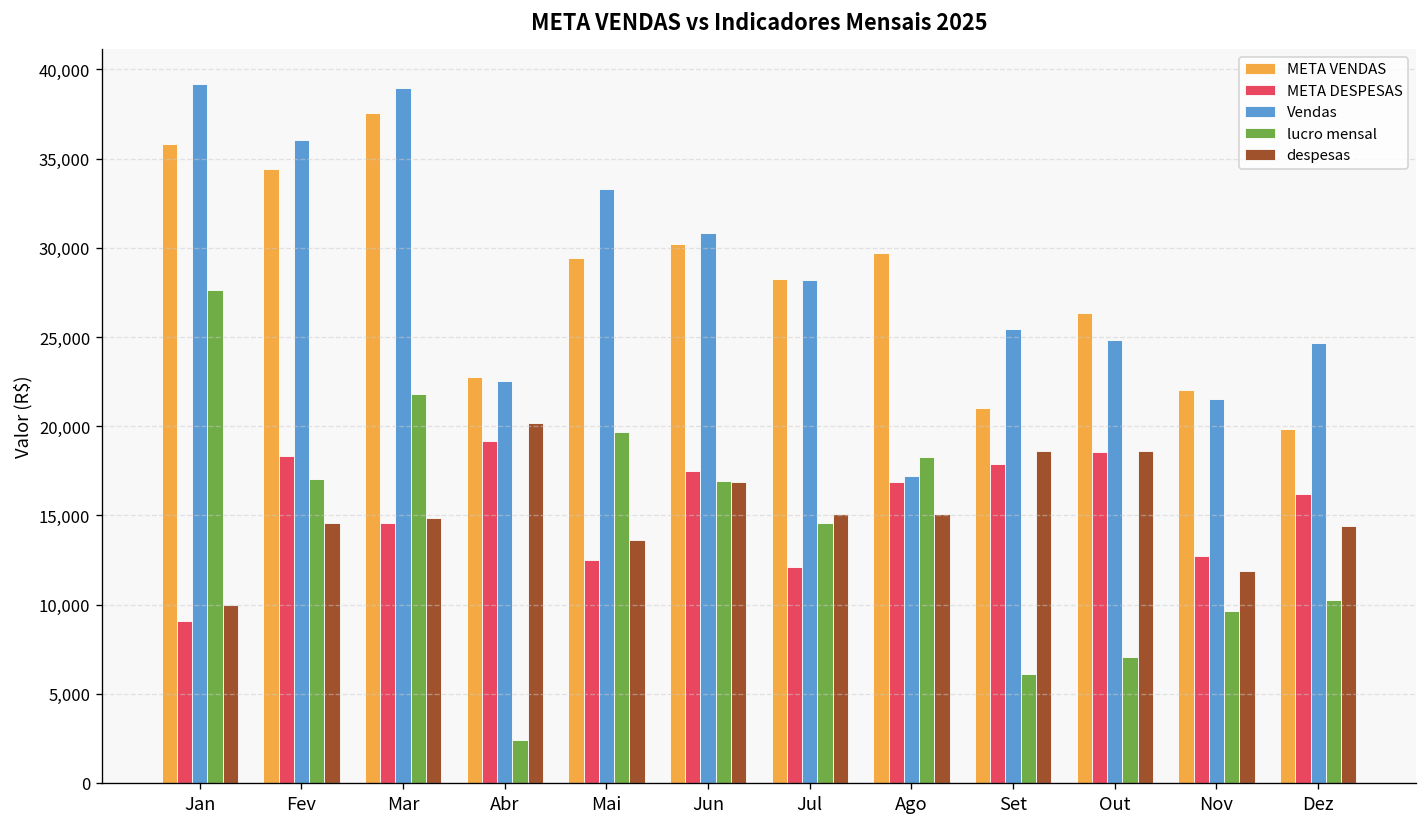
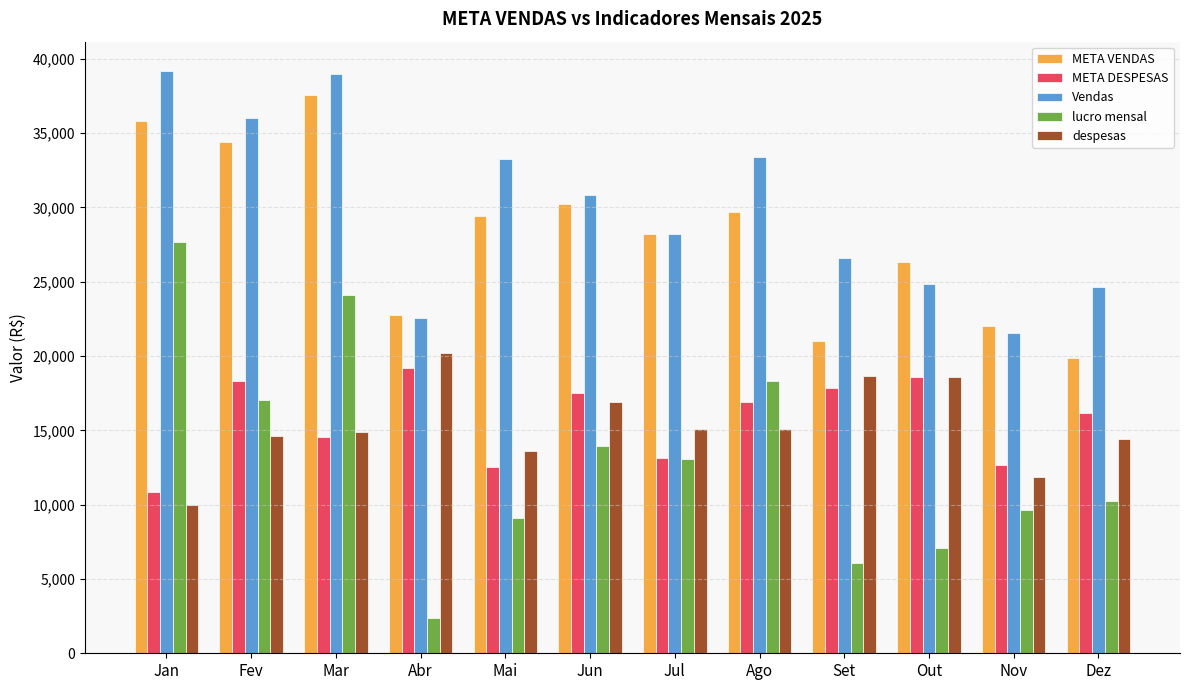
META DESPESAS, Jan: 9,100 -> 10,900
lucro mensal, Mar: 21,800 -> 24,100
lucro mensal, Mai: 19,700 -> 9,100
lucro mensal, Jun: 16,900 -> 14,000
META DESPESAS, Jul: 12,100 -> 13,200
lucro mensal, Jul: 14,600 -> 13,100
Vendas, Ago: 17,200 -> 33,400
Vendas, Set: 25,500 -> 26,600
